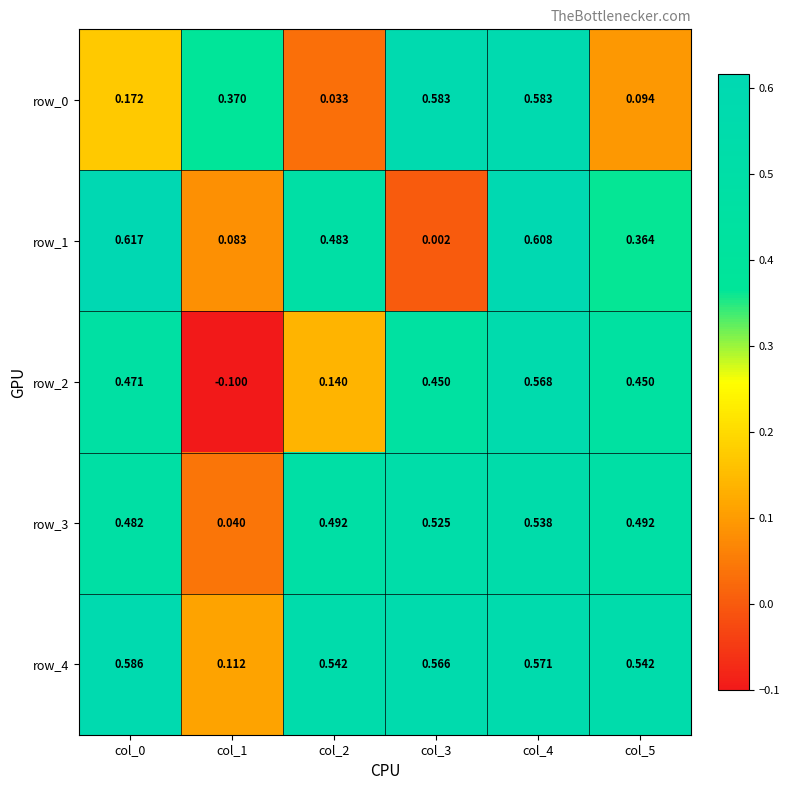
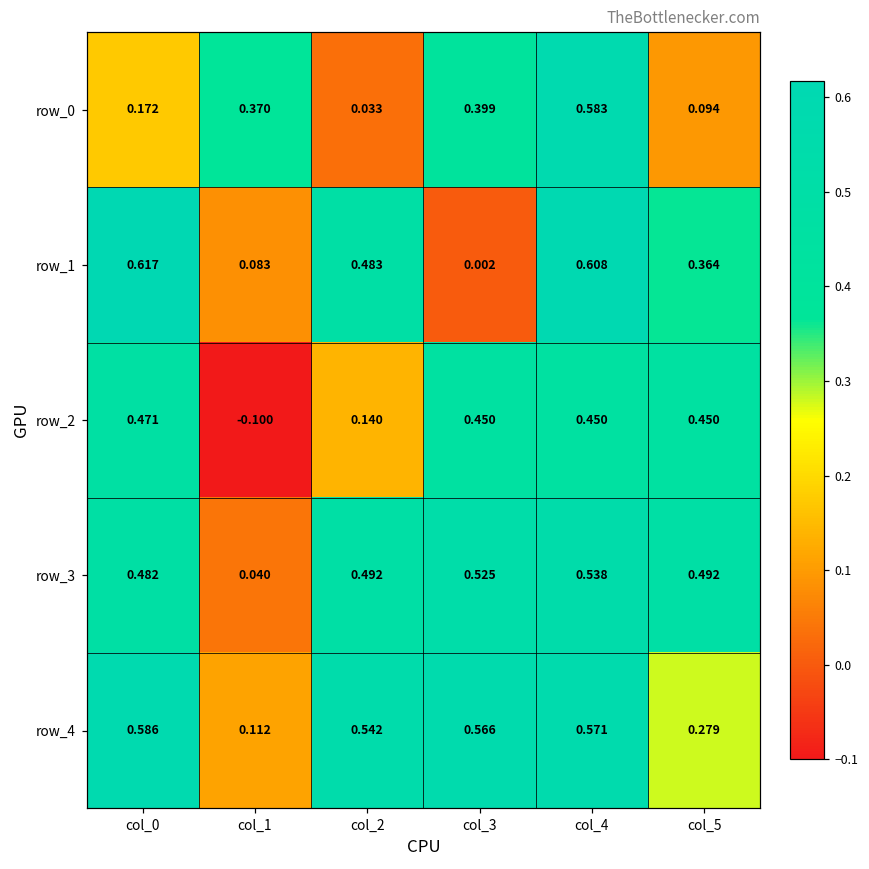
row_0, col_3: 0.583 -> 0.399
row_2, col_4: 0.568 -> 0.450
row_4, col_5: 0.542 -> 0.279
